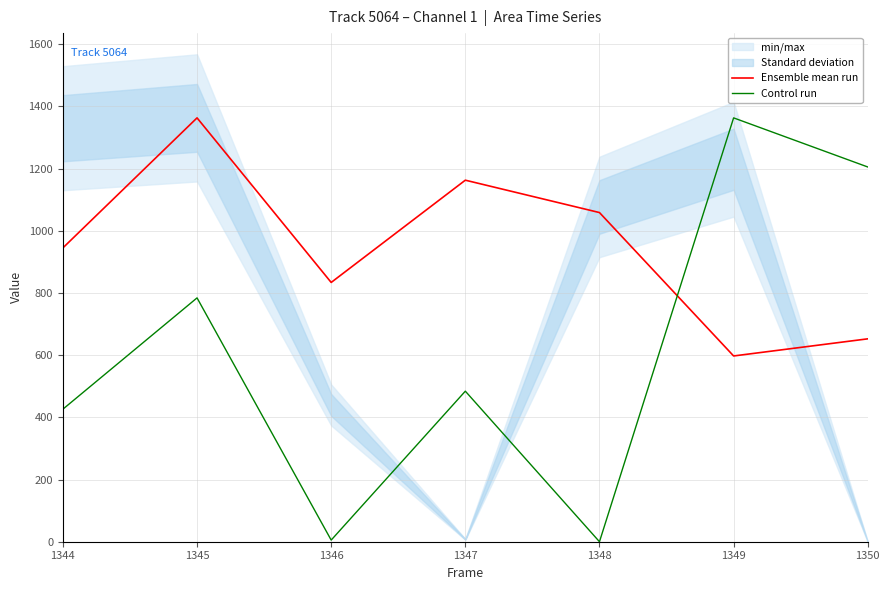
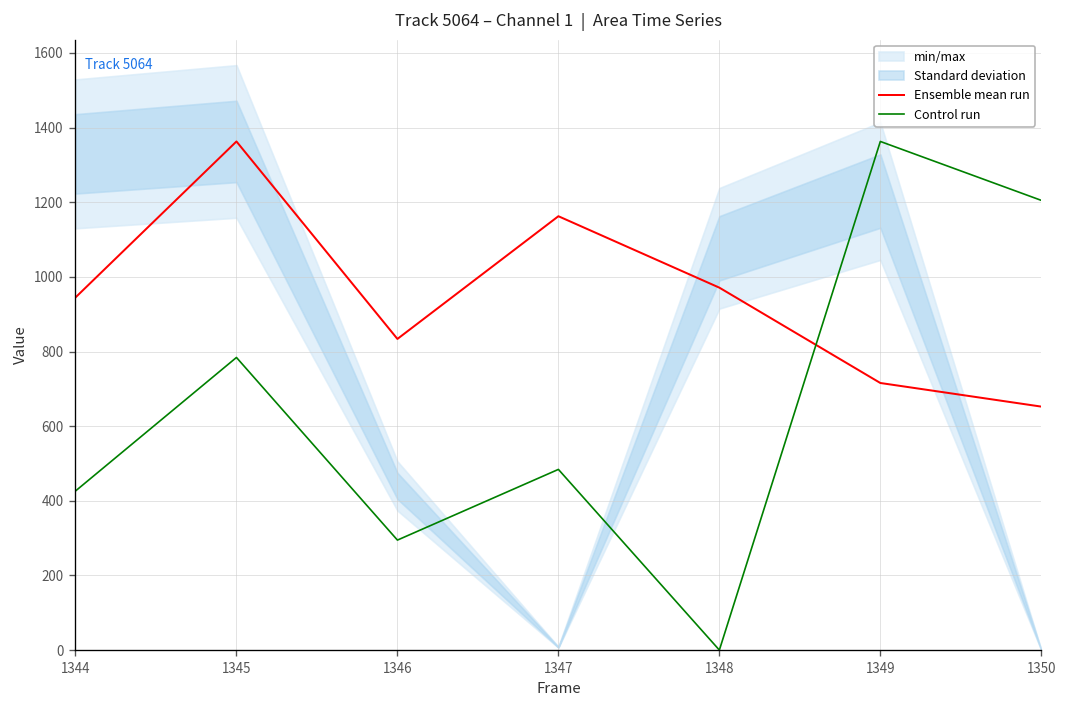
Control run, 1346: 10 -> 290
Ensemble mean run, 1348: 1060 -> 970
Ensemble mean run, 1349: 600 -> 720
